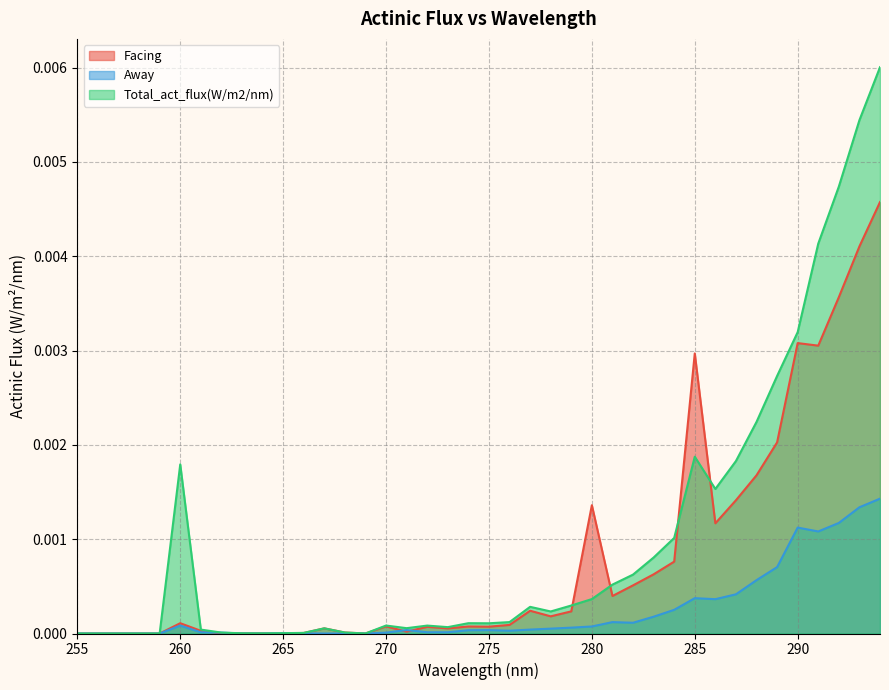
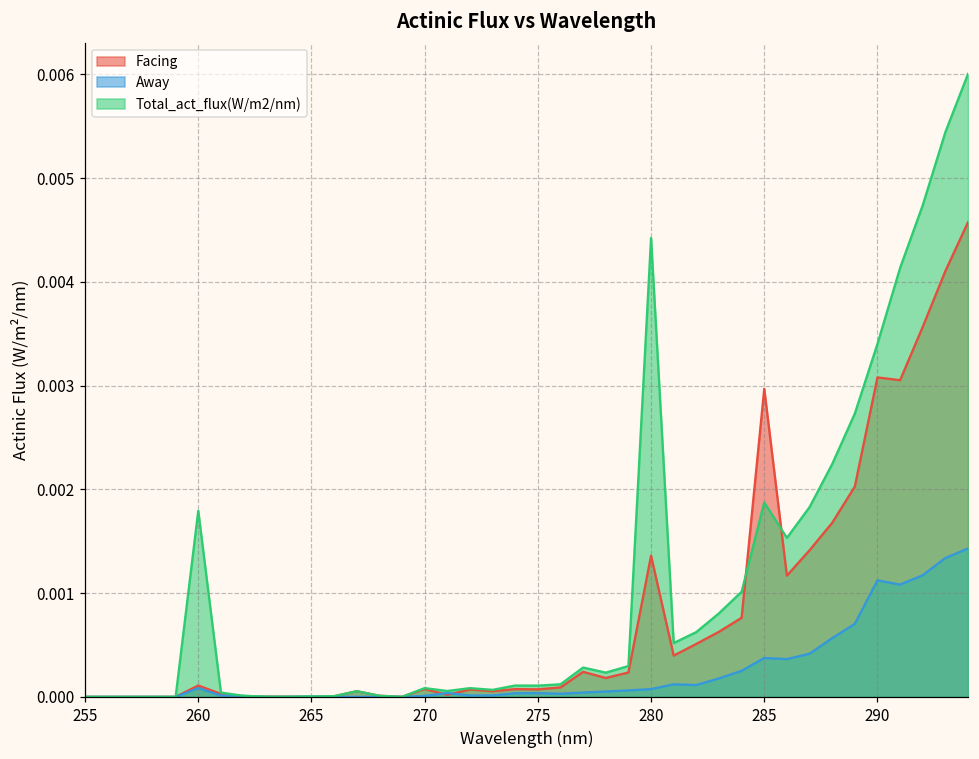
Total_act_flux(W/m2/nm), 280: 0.0004 -> 0.0044
Total_act_flux(W/m2/nm), 290: 0.0032 -> 0.0034
